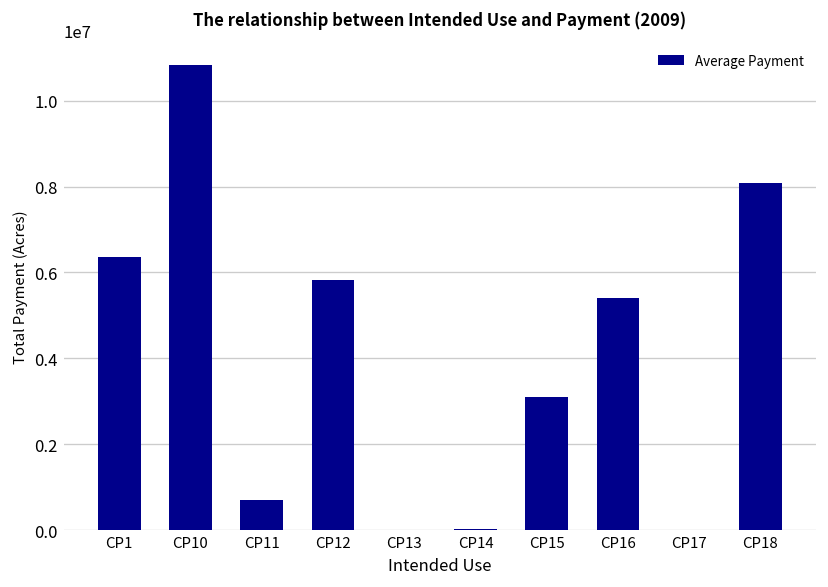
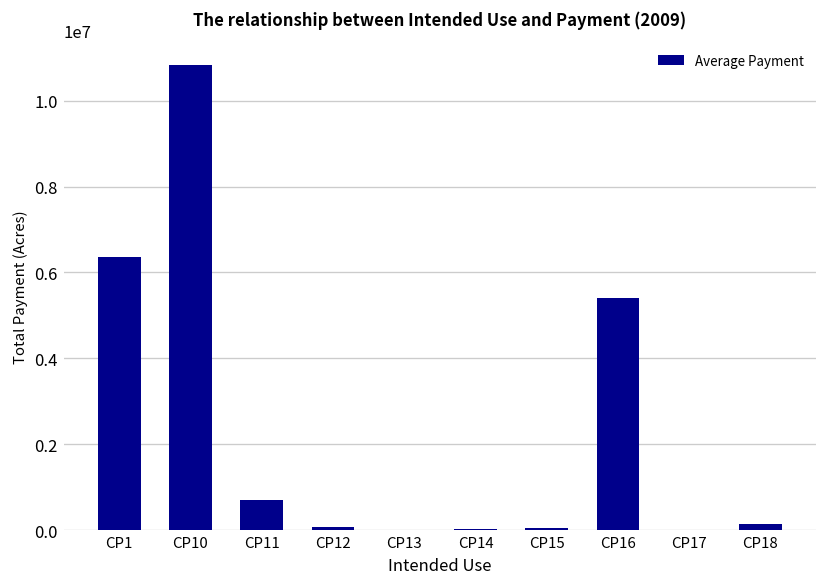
CP12: 5800000 -> 100000
CP15: 3100000 -> 0
CP18: 8100000 -> 100000
